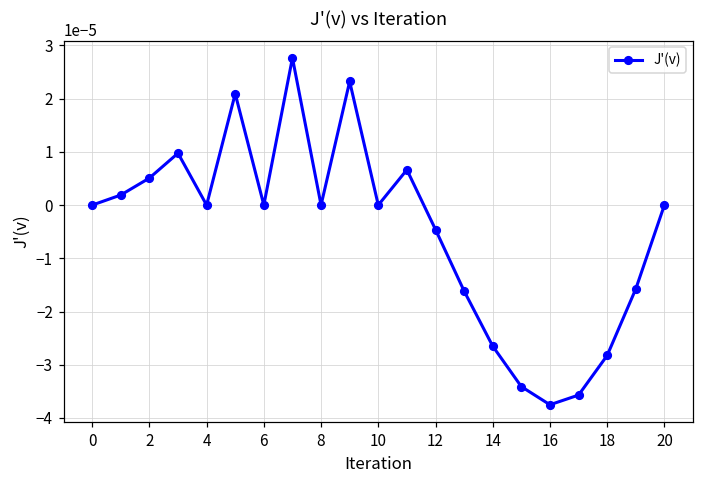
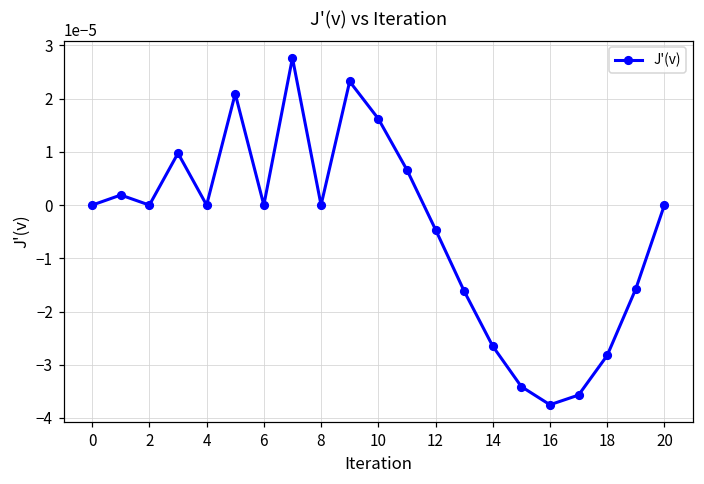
2: 0.00001 -> 0.00000
10: 0.00000 -> 0.00002
